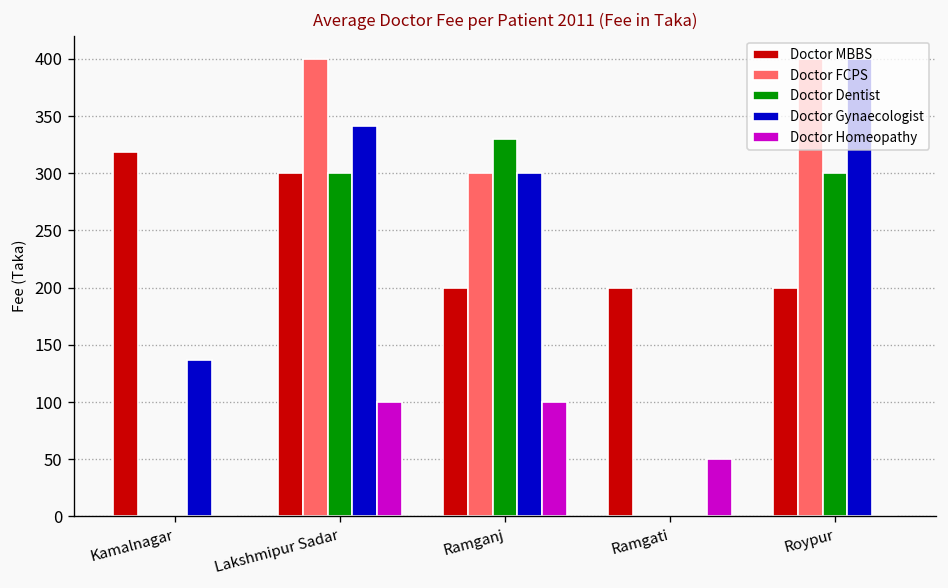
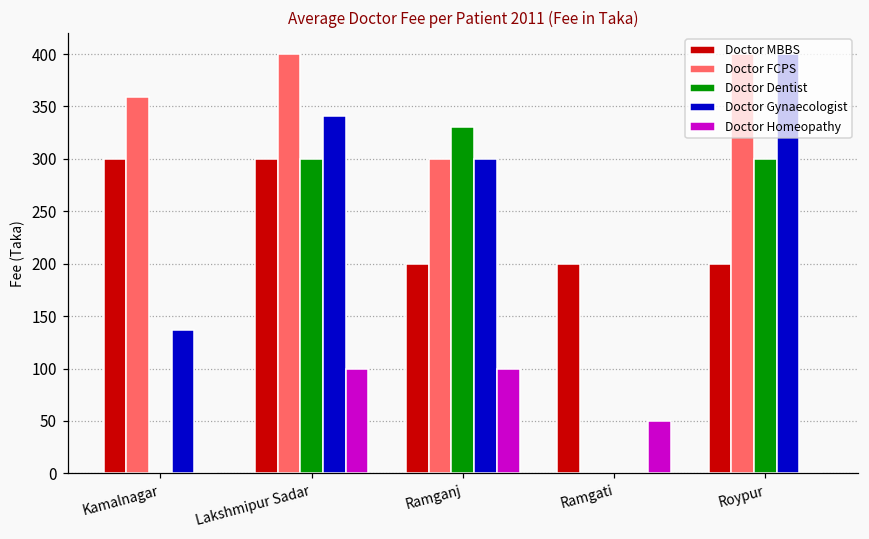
Doctor MBBS, Kamalnagar: 320 -> 300
Doctor FCPS, Kamalnagar: 0 -> 360
